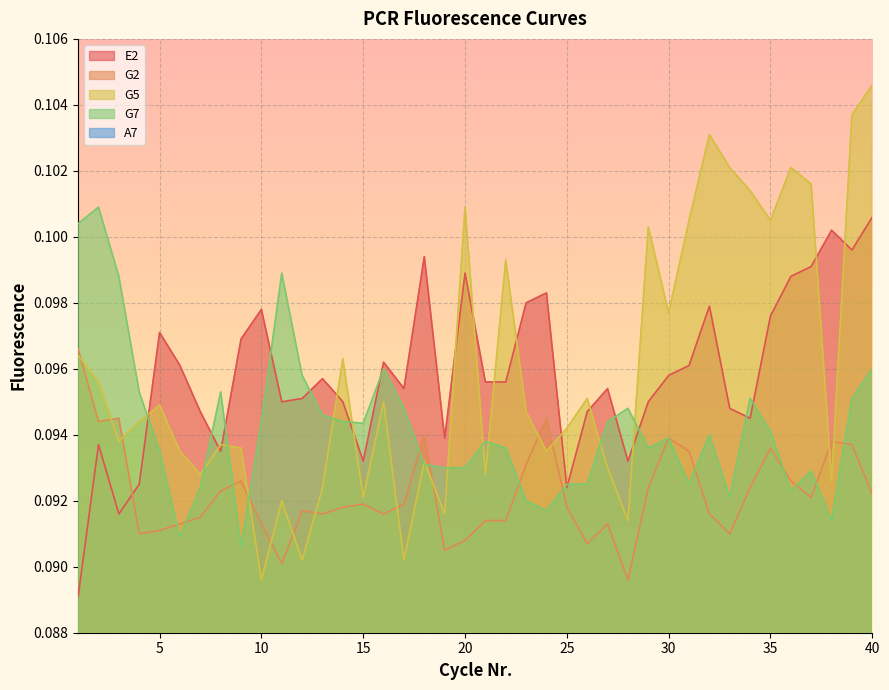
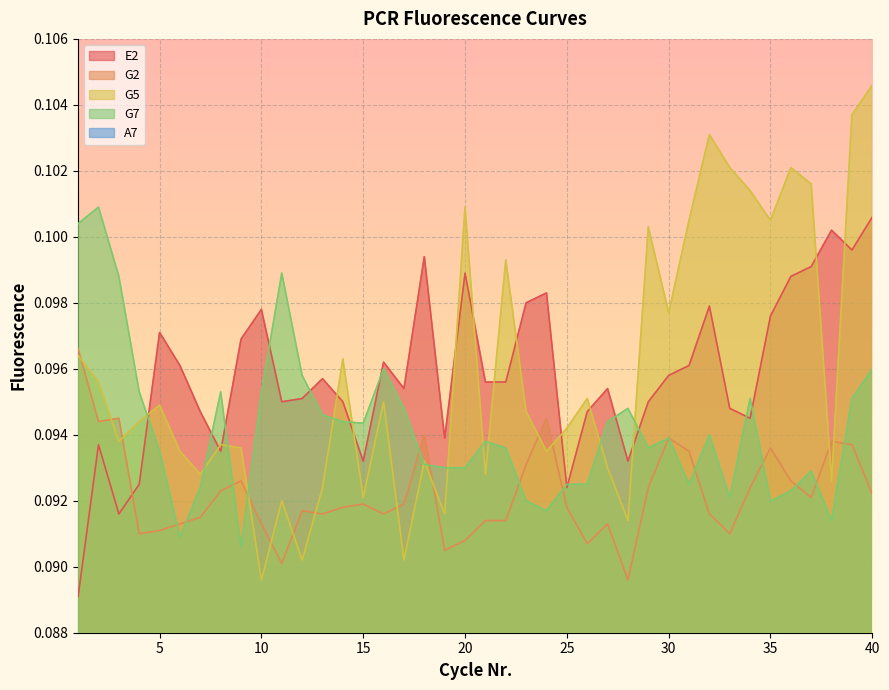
G7, 10: 0.0944 -> 0.0953
G7, 35: 0.0941 -> 0.0920
